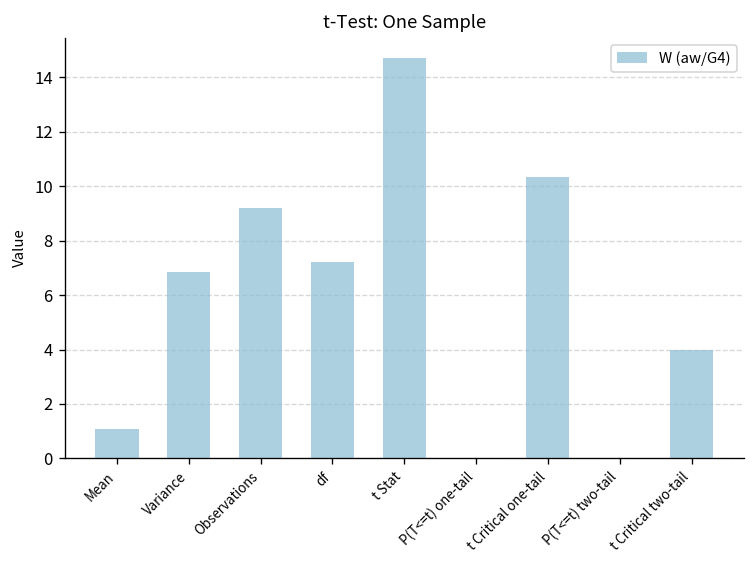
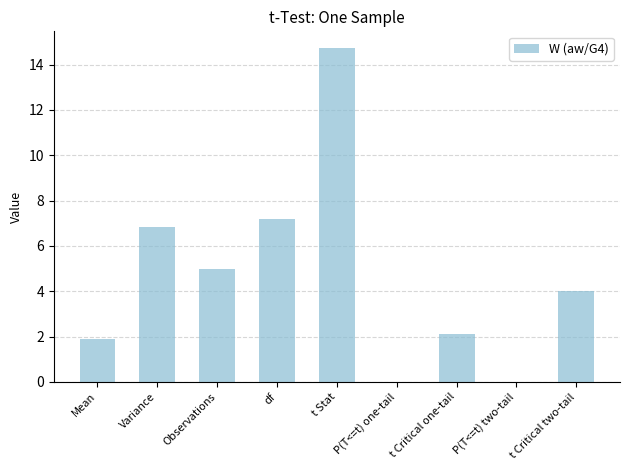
Mean: 1.1 -> 1.9
Observations: 9.2 -> 5.0
t Critical one-tail: 10.3 -> 2.1
